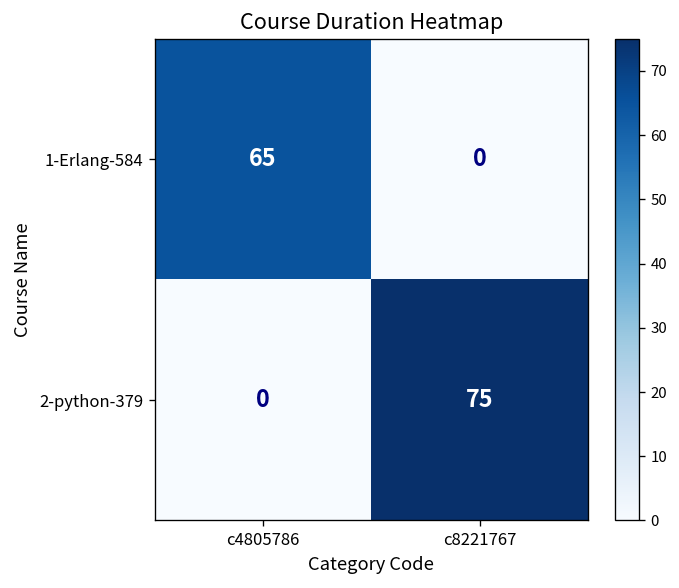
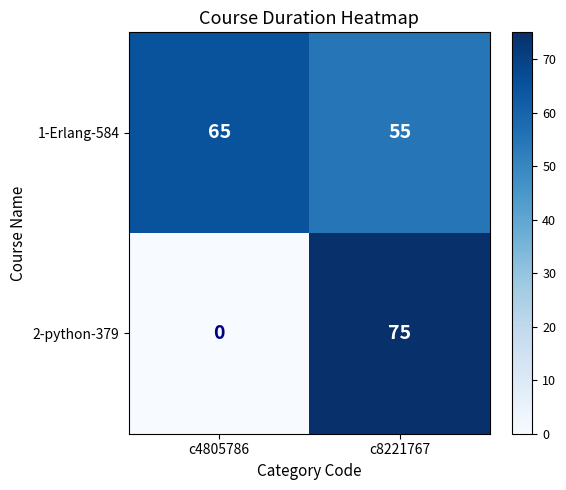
1-Erlang-584, c8221767: 0 -> 55
